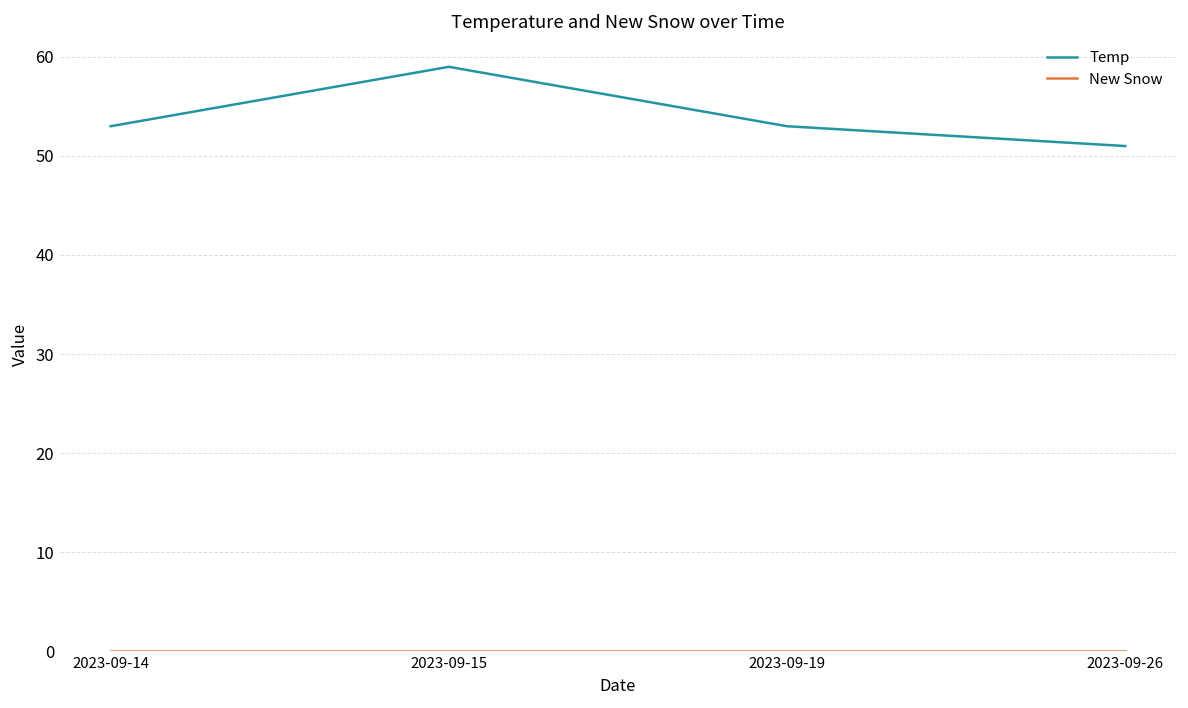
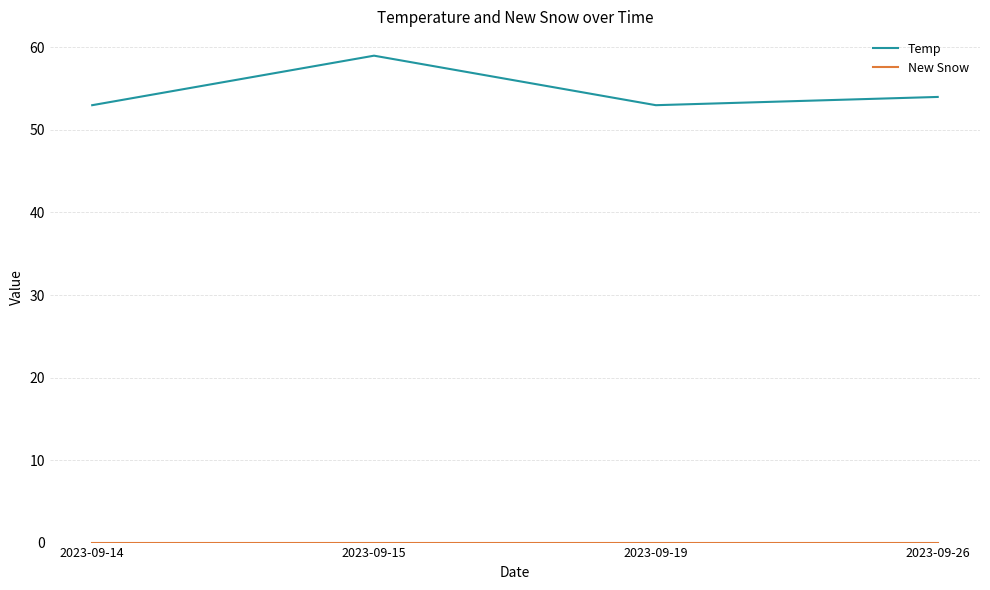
Temp, 2023-09-26: 51 -> 54
